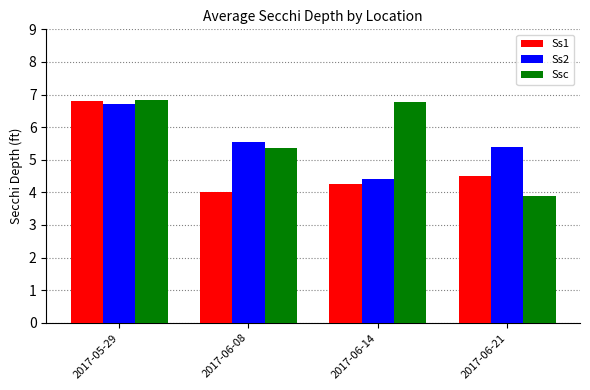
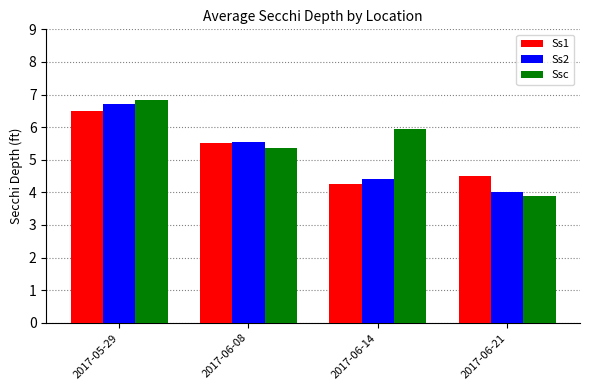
Ss1, 2017-05-29: 6.8 -> 6.5
Ss1, 2017-06-08: 4.0 -> 5.5
Ssc, 2017-06-14: 6.8 -> 5.9
Ss2, 2017-06-21: 5.4 -> 4.0
